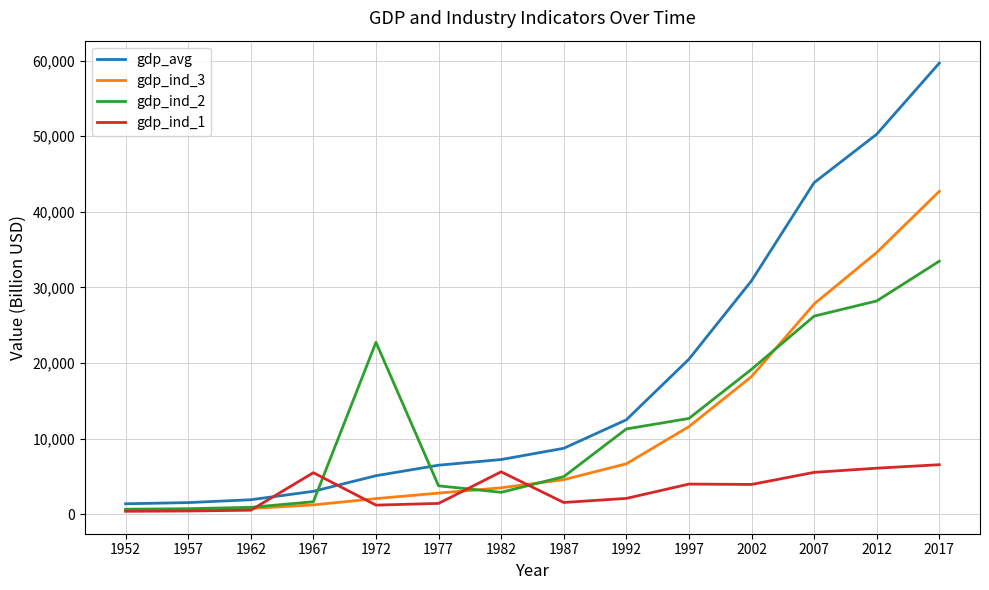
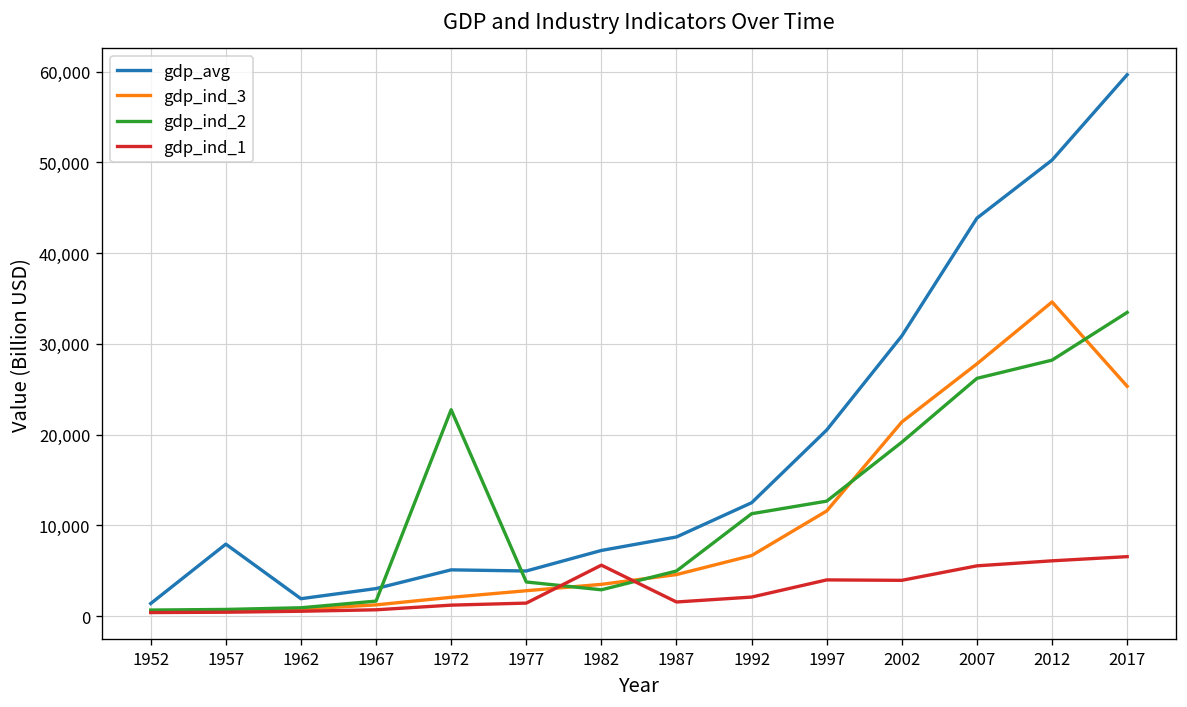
gdp_avg, 1957: 2,000 -> 8,000
gdp_ind_1, 1967: 5,000 -> 1,000
gdp_avg, 1977: 6,000 -> 5,000
gdp_ind_3, 2002: 18,000 -> 21,000
gdp_ind_3, 2017: 43,000 -> 25,000
